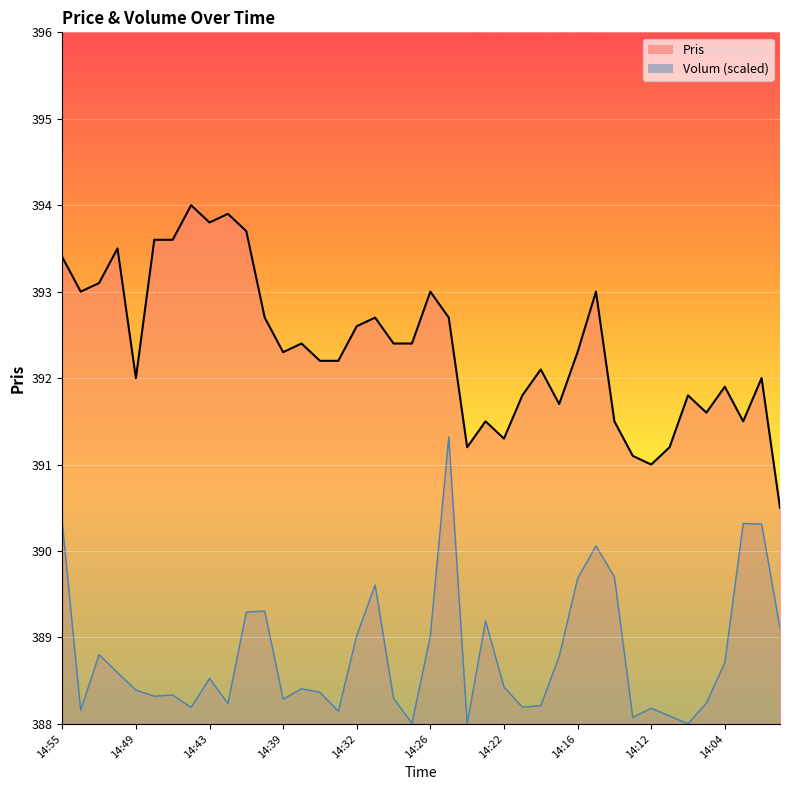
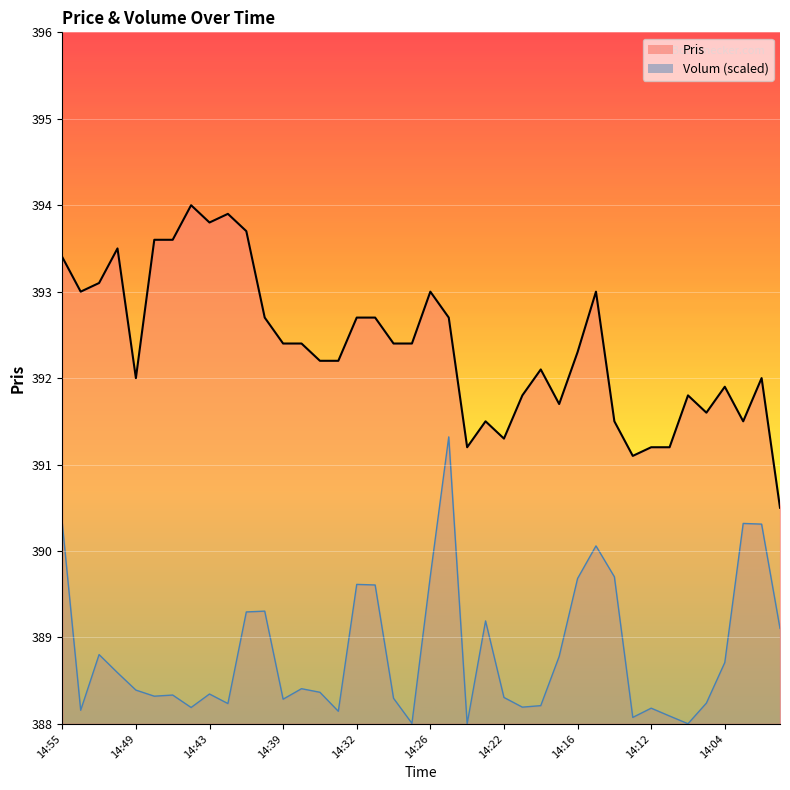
Volum (scaled), 14:43: 388.5 -> 388.3
Pris, 14:39: 392.3 -> 392.4
Pris, 14:32: 392.6 -> 392.7
Volum (scaled), 14:32: 389.0 -> 389.6
Volum (scaled), 14:26: 389.0 -> 389.7
Volum (scaled), 14:22: 388.4 -> 388.3
Pris, 14:12: 391.0 -> 391.2
